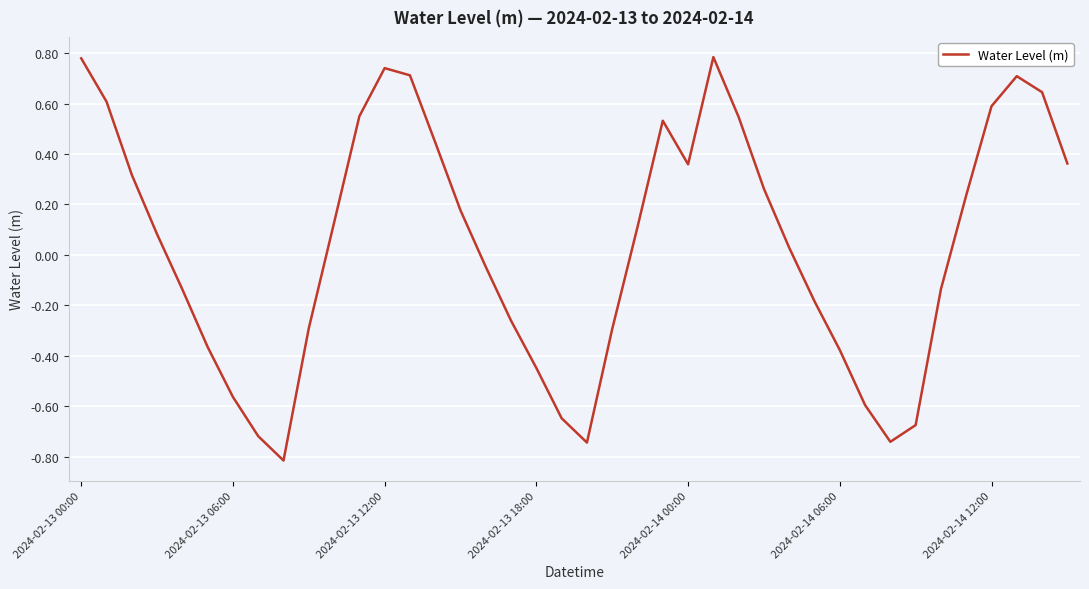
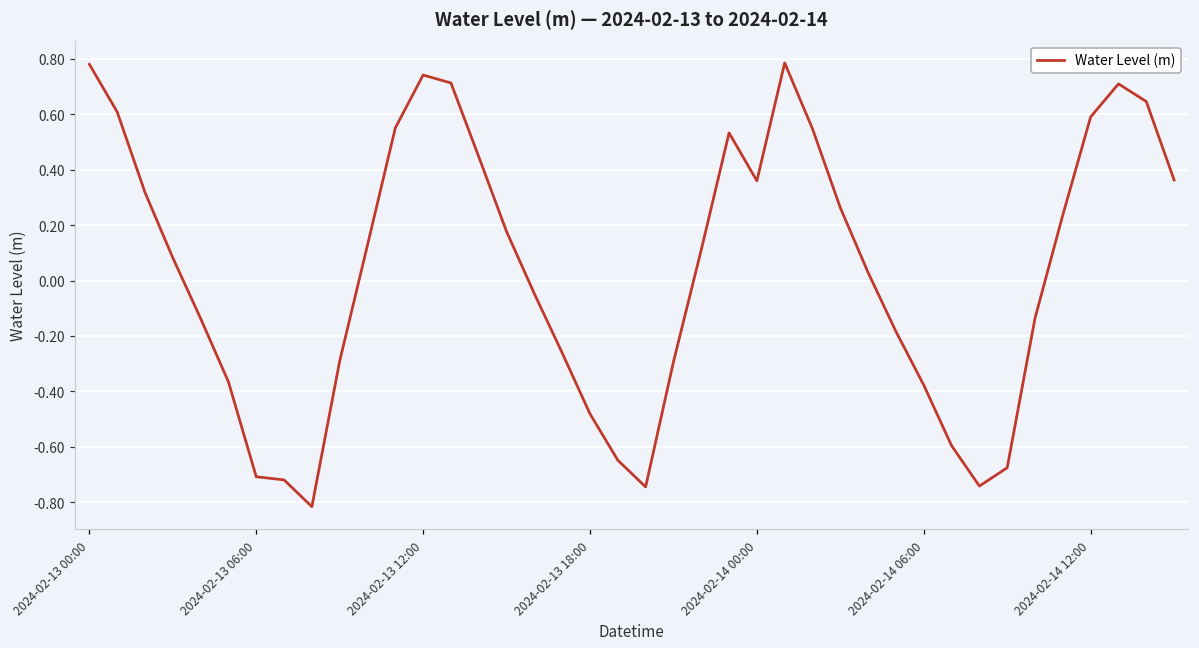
2024-02-13 06:00: -0.56 -> -0.71
2024-02-13 18:00: -0.45 -> -0.48
